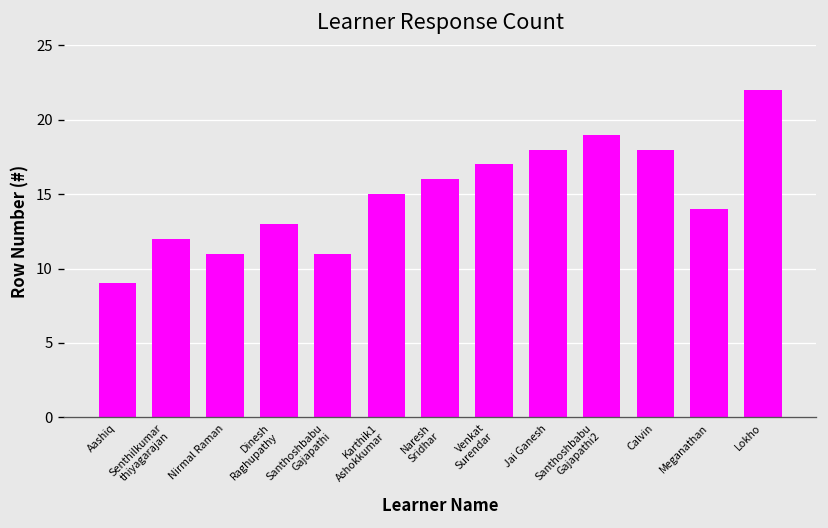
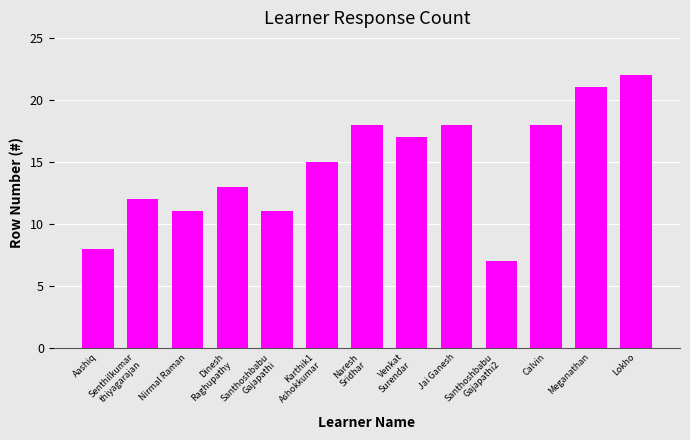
Aashiq: 9 -> 8
Naresh Sridhar: 16 -> 18
Santhoshbabu Gajapathi2: 19 -> 7
Meganathan: 14 -> 21
